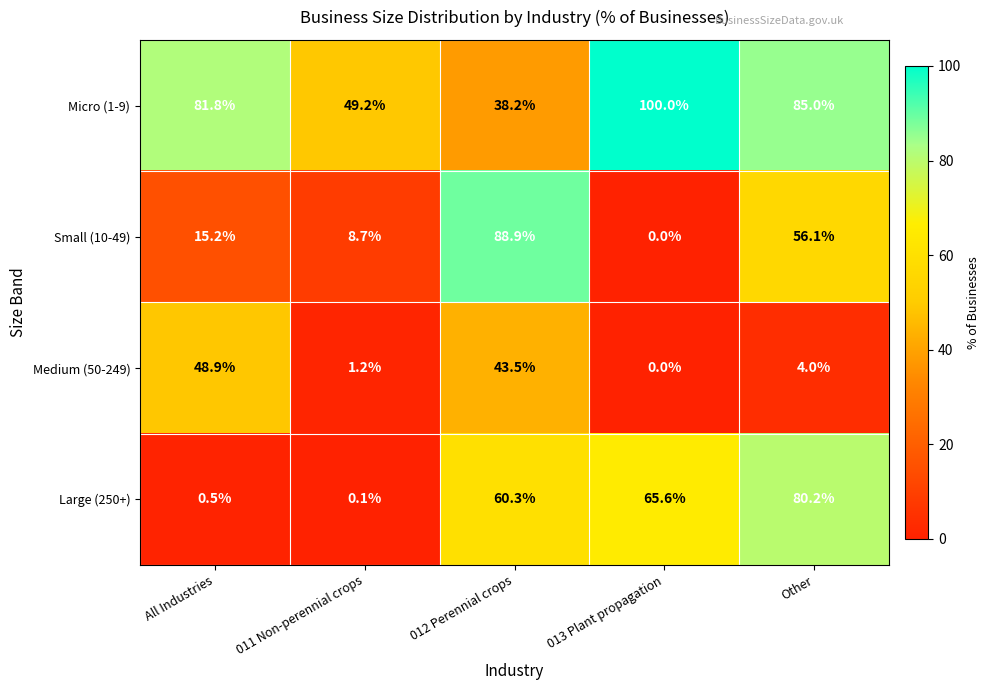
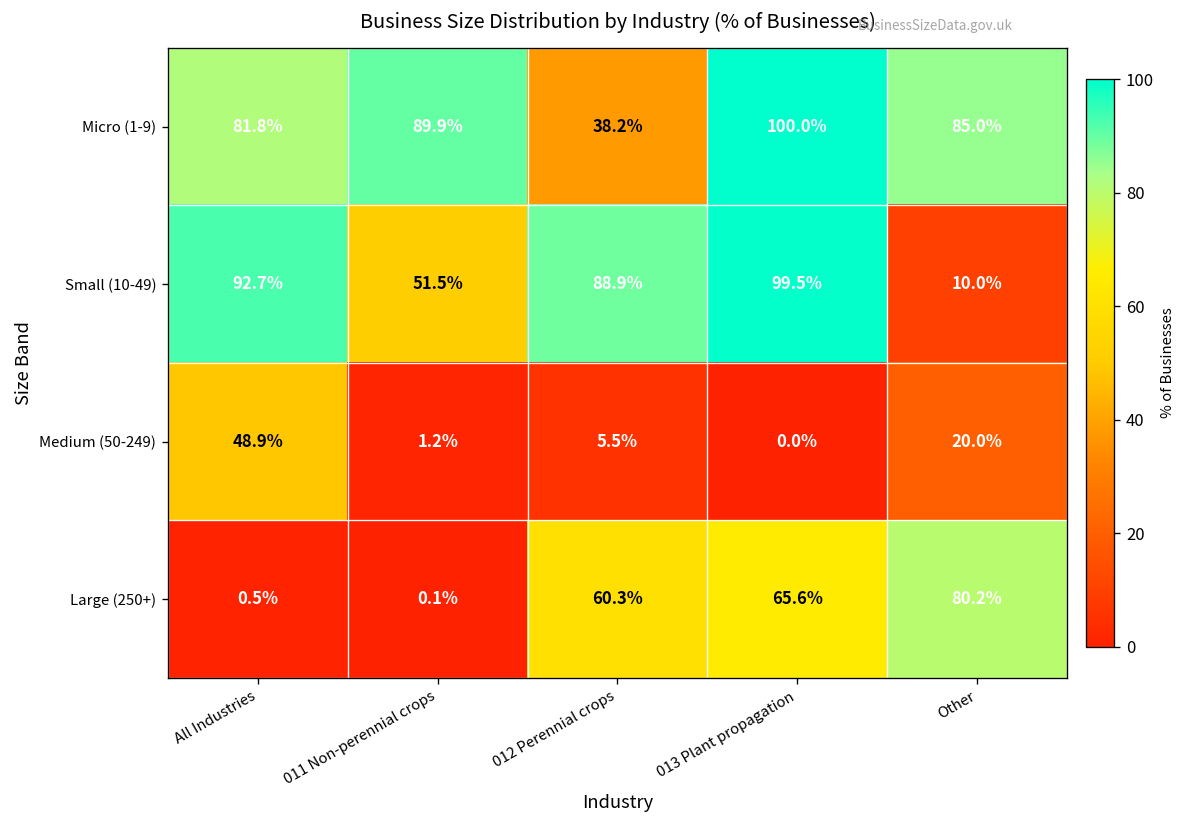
Micro (1-9), 011 Non-perennial crops: 49.2% -> 89.9%
Small (10-49), All Industries: 15.2% -> 92.7%
Small (10-49), 011 Non-perennial crops: 8.7% -> 51.5%
Small (10-49), 013 Plant propagation: 0.0% -> 99.5%
Small (10-49), Other: 56.1% -> 10.0%
Medium (50-249), 012 Perennial crops: 43.5% -> 5.5%
Medium (50-249), Other: 4.0% -> 20.0%
